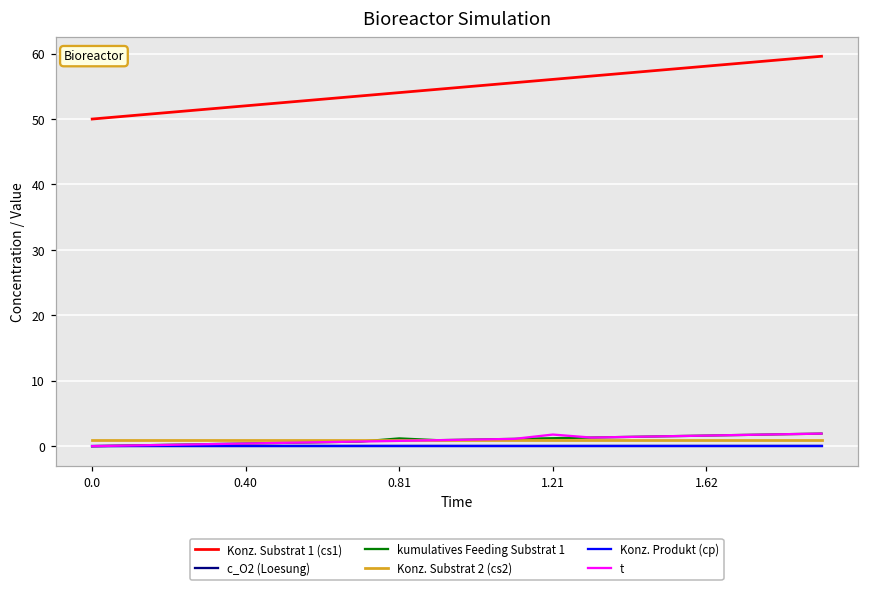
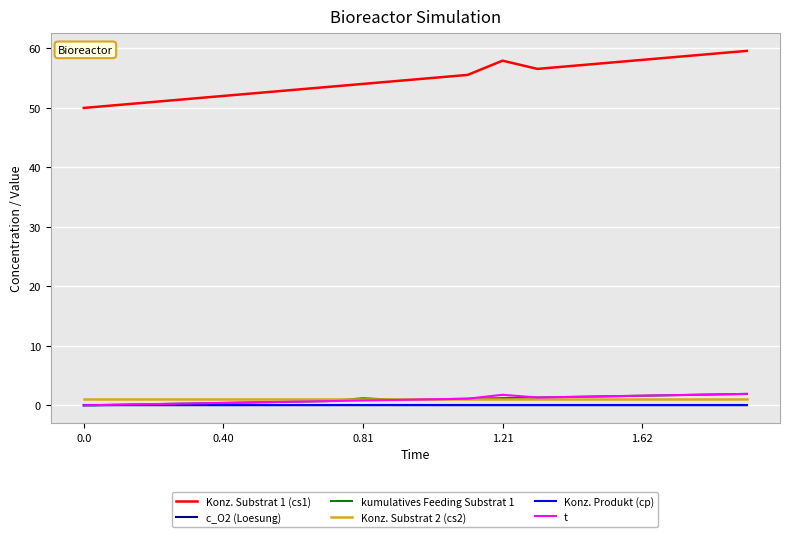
Konz. Substrat 1 (cs1), 1.21: 56 -> 58
